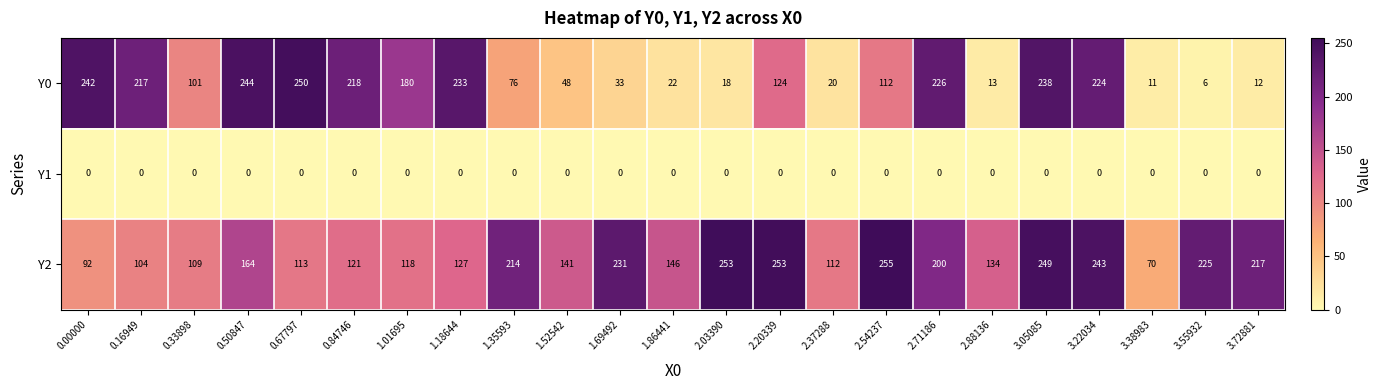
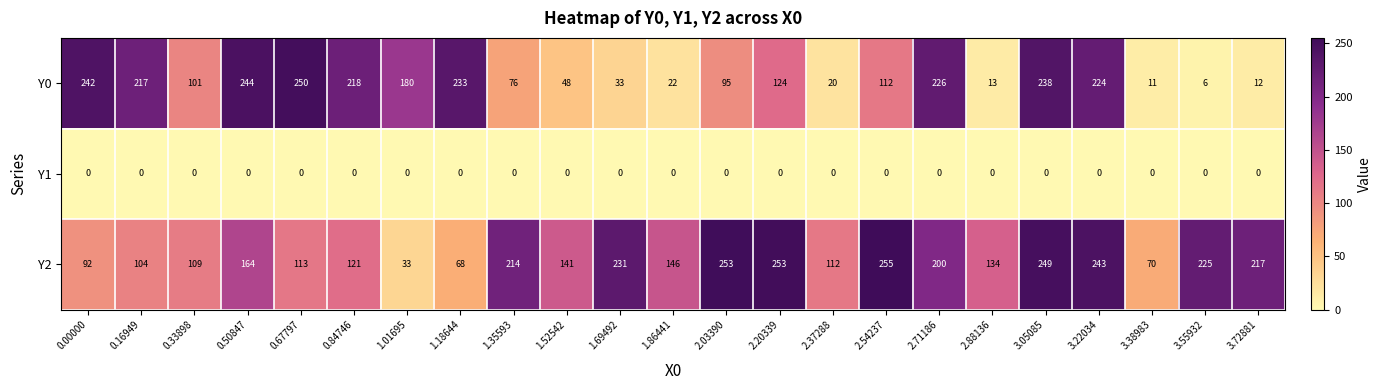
Y0, 2.03390: 18 -> 95
Y2, 1.01695: 118 -> 33
Y2, 1.18644: 127 -> 68
